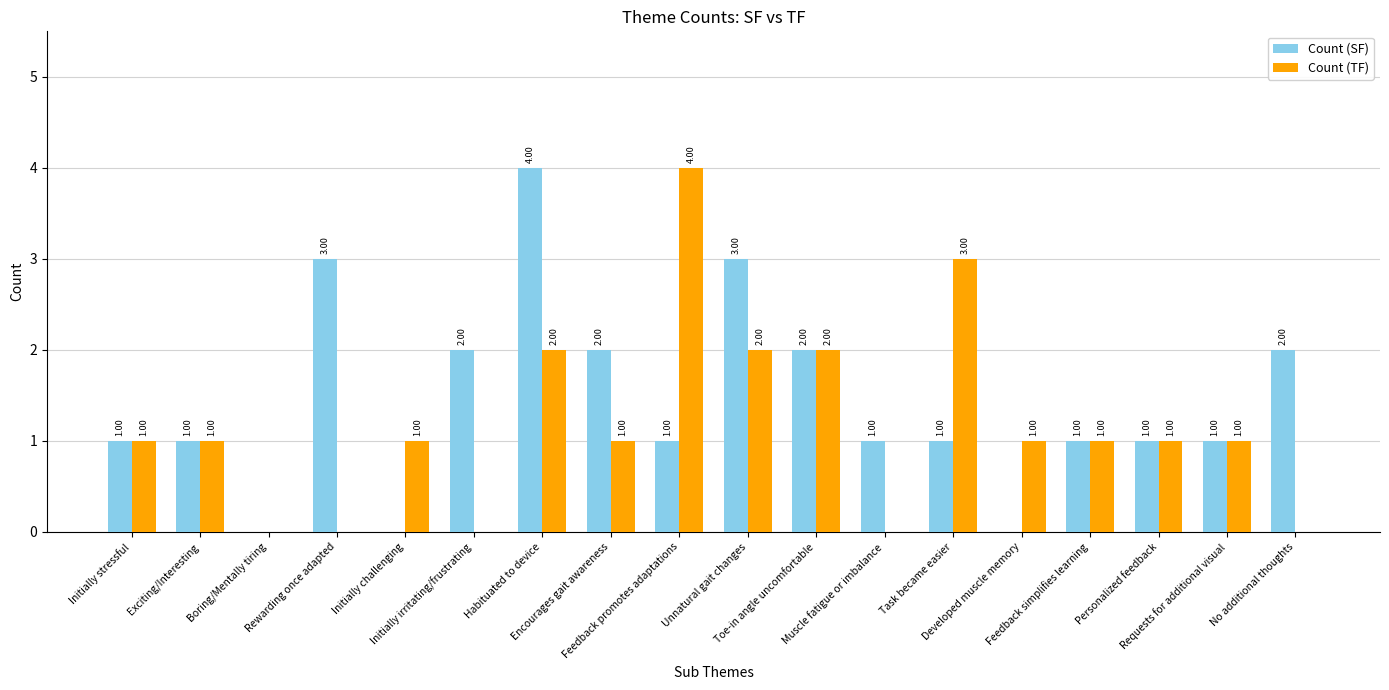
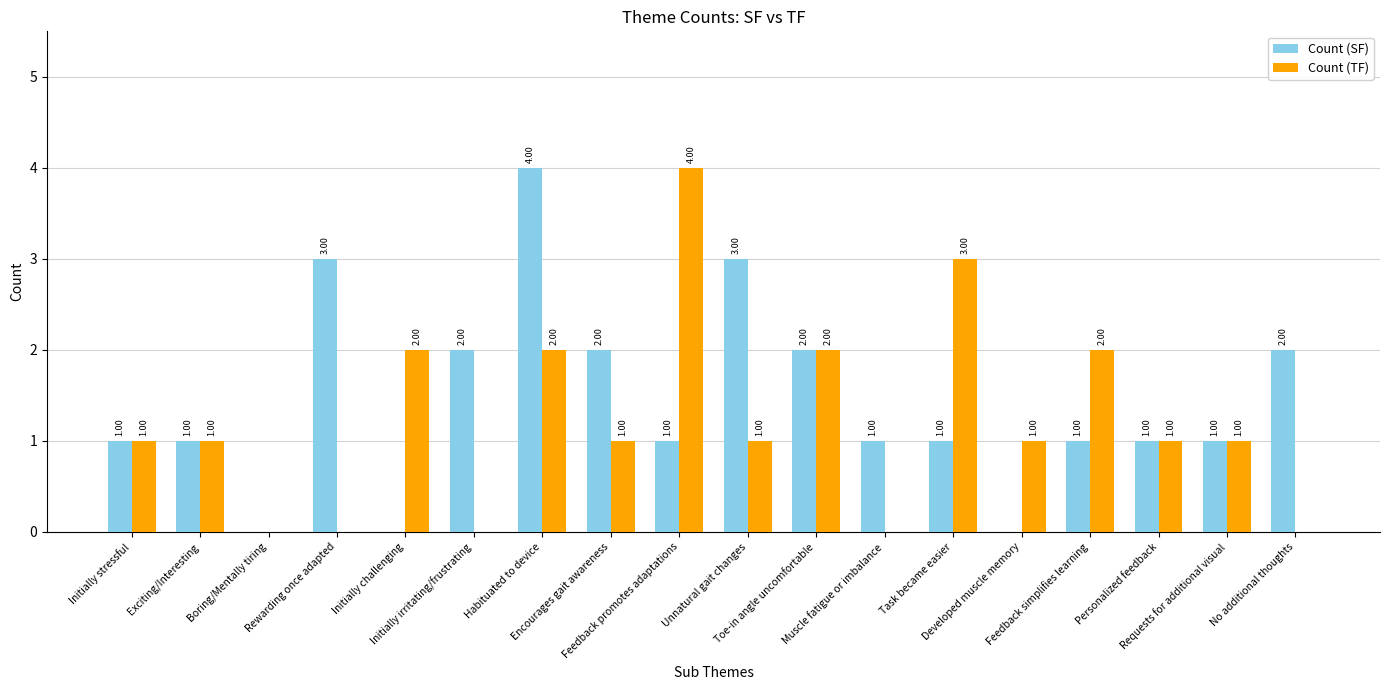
Count (TF), Initially challenging: 1.00 -> 2.00
Count (TF), Unnatural gait changes: 2.00 -> 1.00
Count (TF), Feedback simplifies learning: 1.00 -> 2.00
